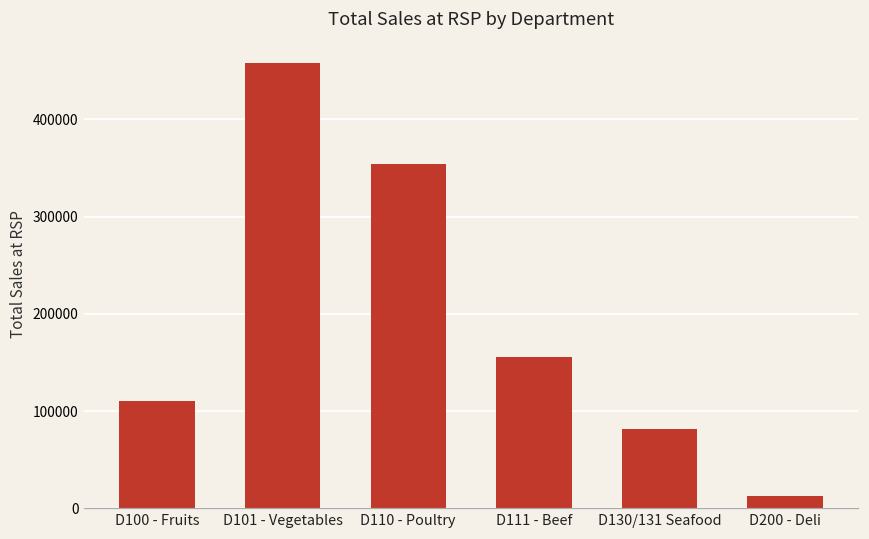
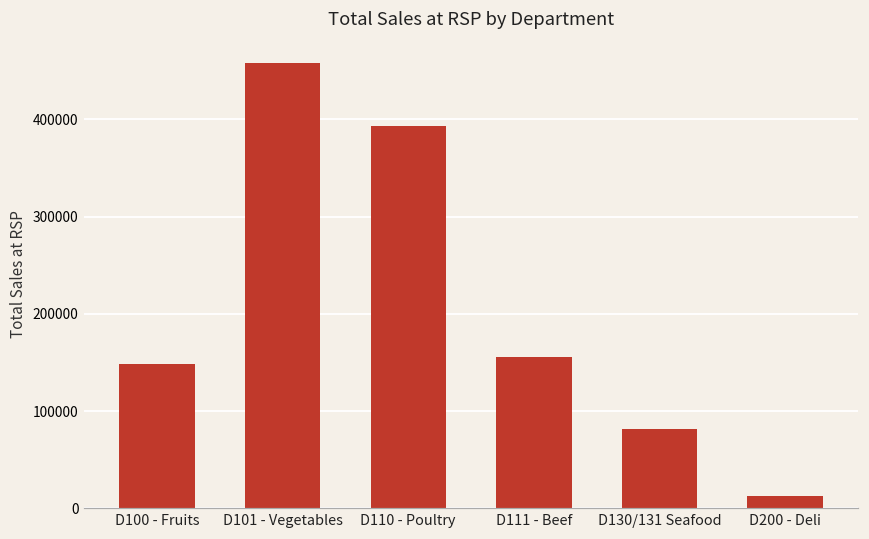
D100 - Fruits: 110000 -> 150000
D110 - Poultry: 350000 -> 390000
